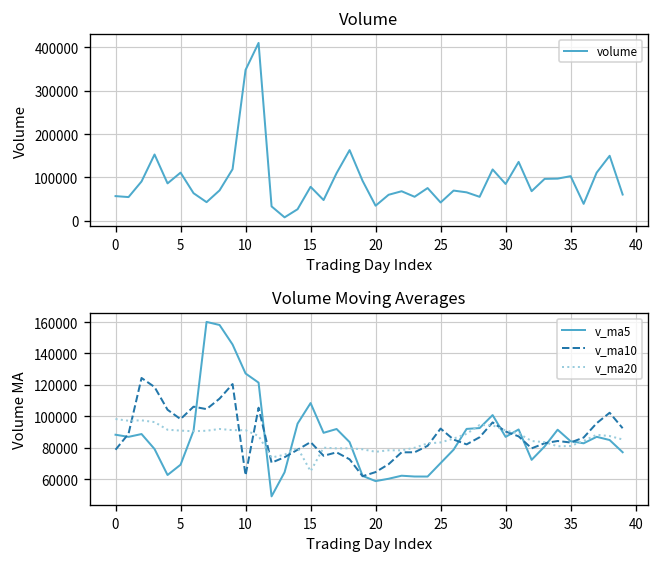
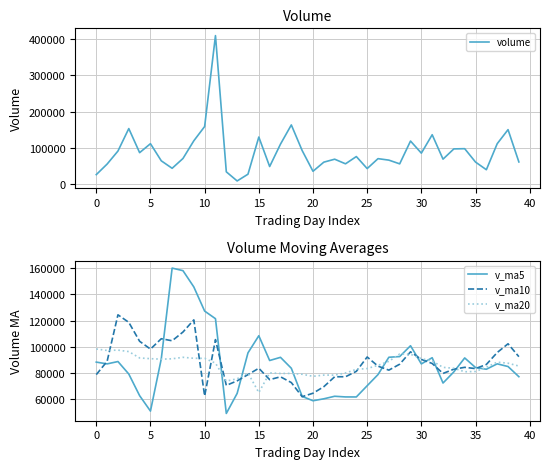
Volume, 0: 60000 -> 30000
Volume, 10: 350000 -> 160000
Volume, 15: 80000 -> 130000
Volume, 35: 100000 -> 60000
Volume Moving Averages, v_ma5, 5: 69000 -> 51000
